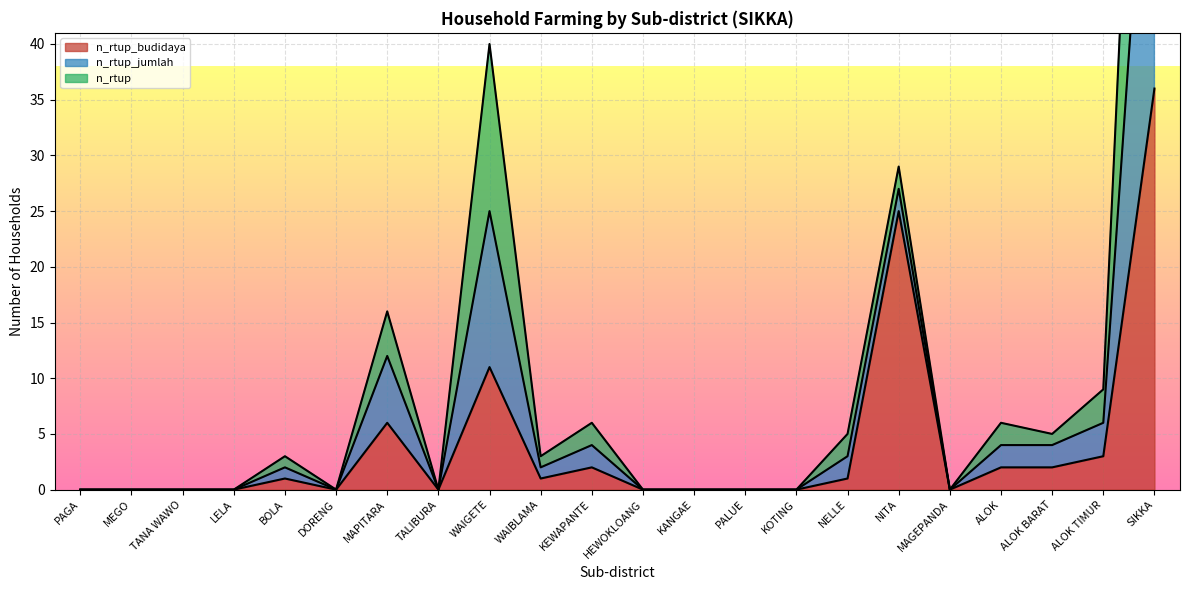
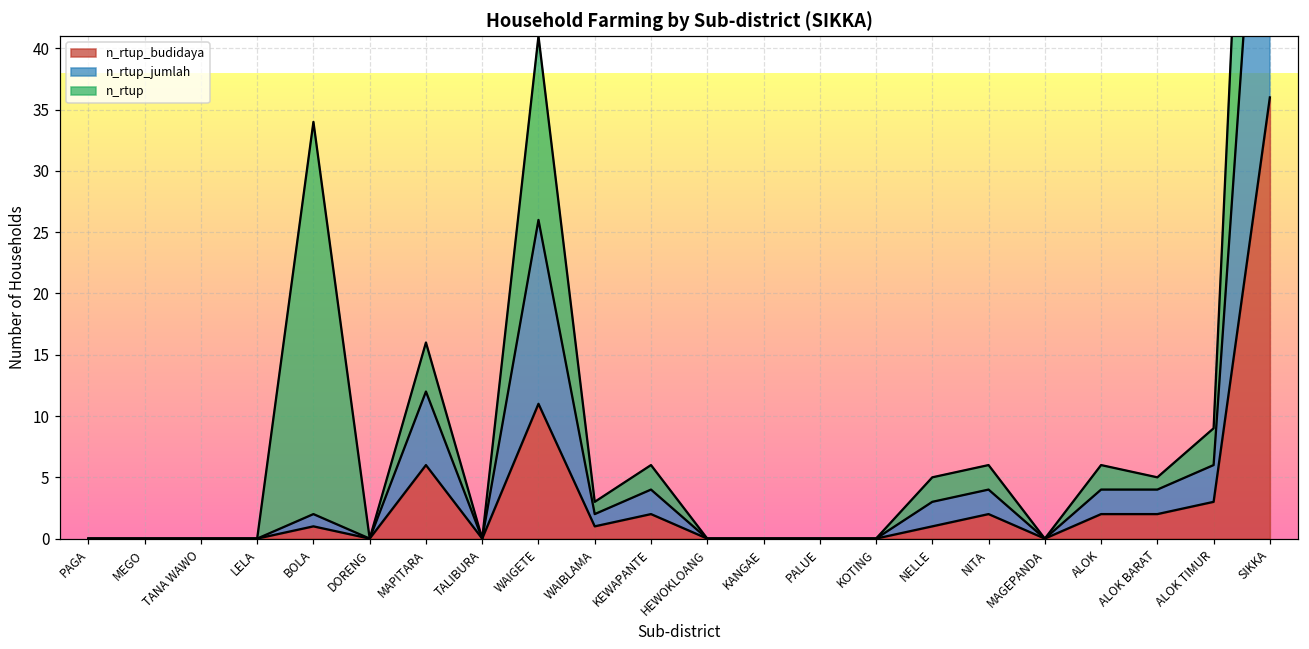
n_rtup, BOLA: 1 -> 32
n_rtup_jumlah, WAIGETE: 14 -> 15
n_rtup_budidaya, NITA: 25 -> 2
